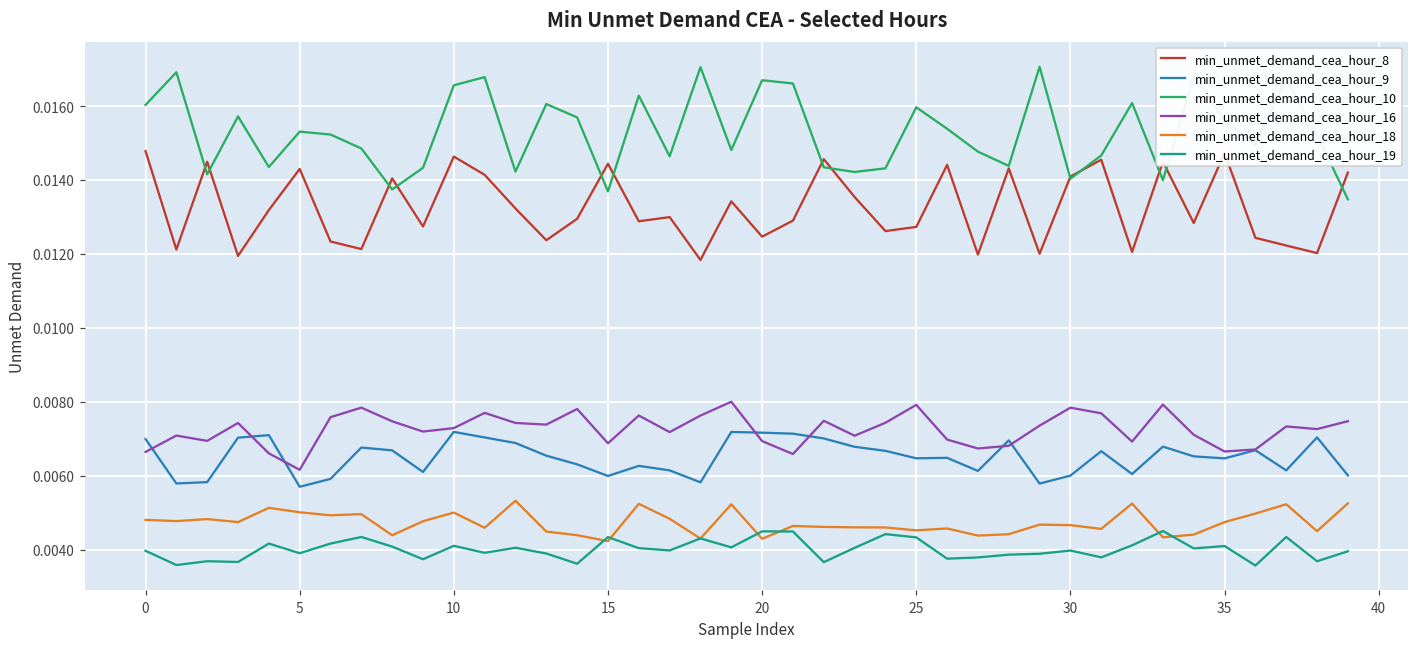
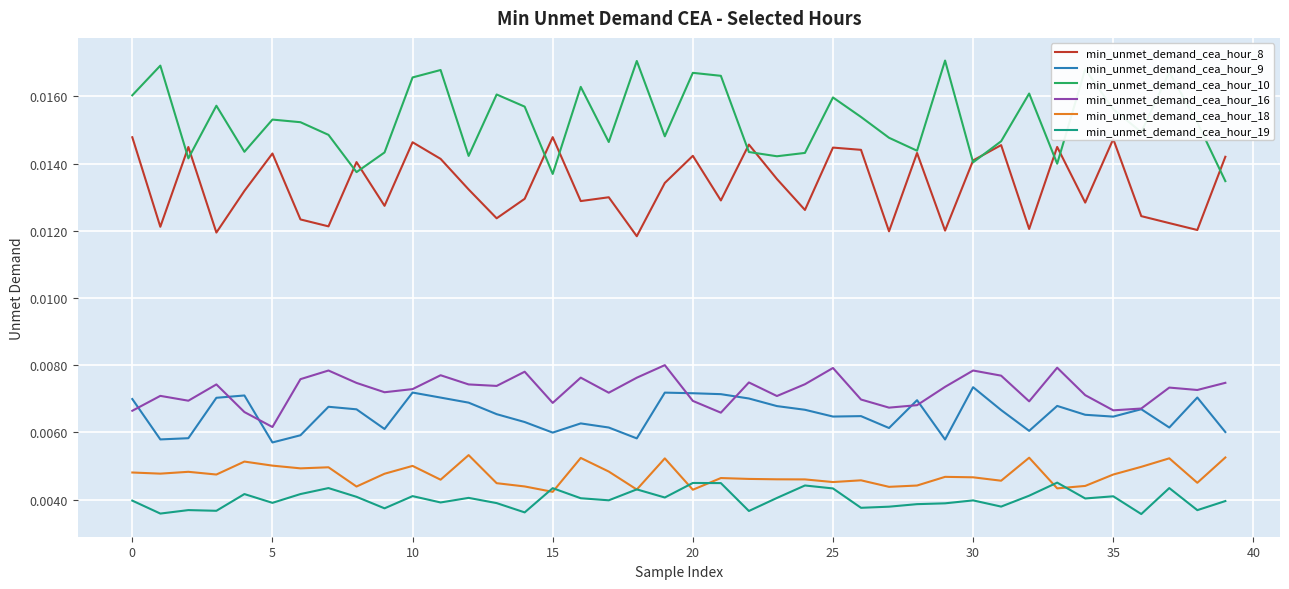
min_unmet_demand_cea_hour_8, 15: 0.0144 -> 0.0148
min_unmet_demand_cea_hour_8, 20: 0.0125 -> 0.0142
min_unmet_demand_cea_hour_8, 25: 0.0127 -> 0.0145
min_unmet_demand_cea_hour_9, 30: 0.0060 -> 0.0073
